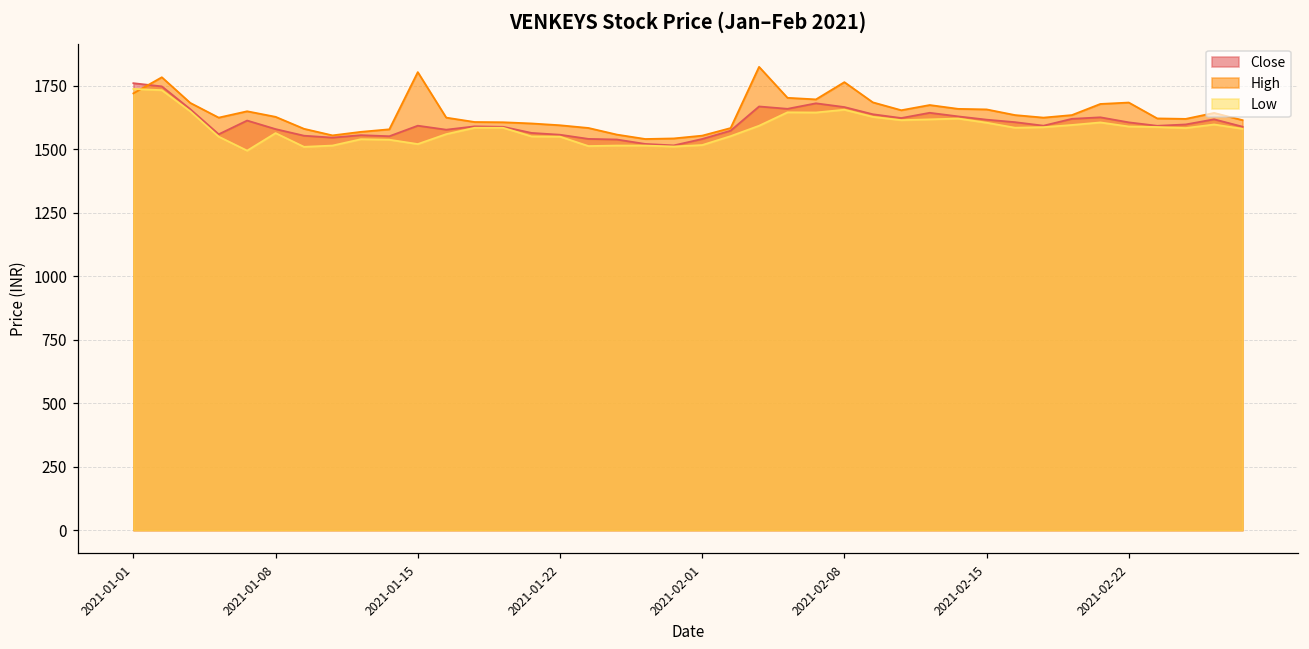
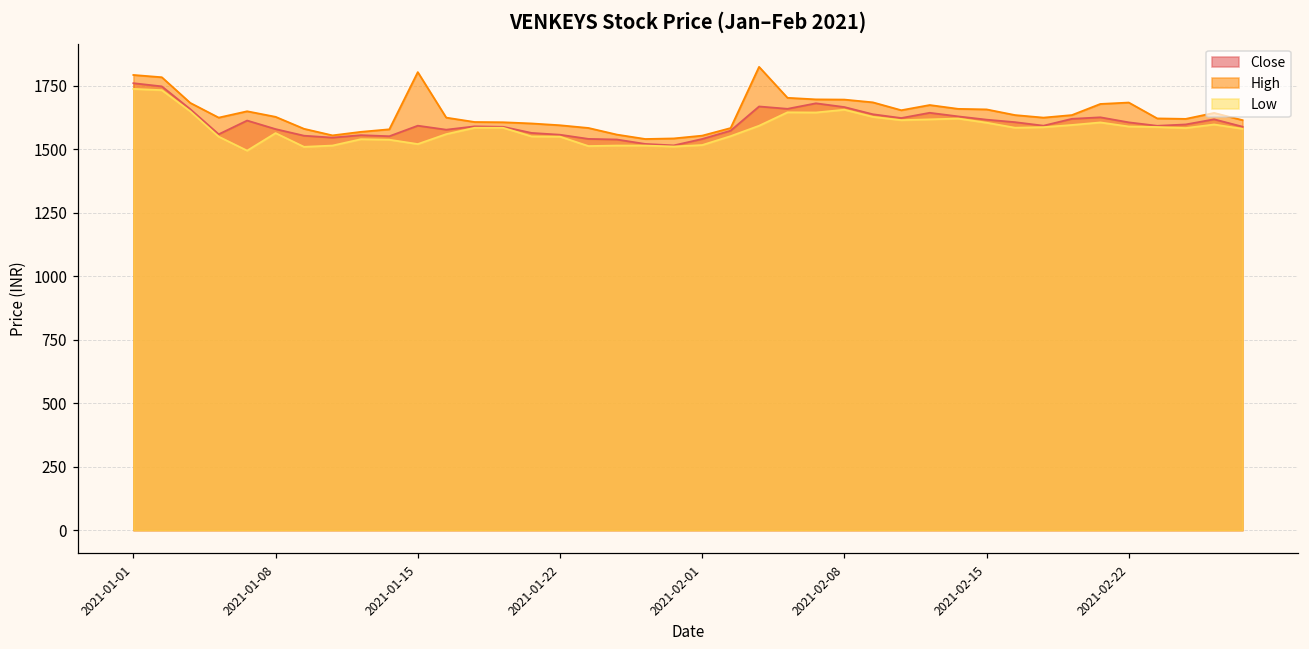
High, 2021-01-01: 1720 -> 1790
High, 2021-02-08: 1760 -> 1700
